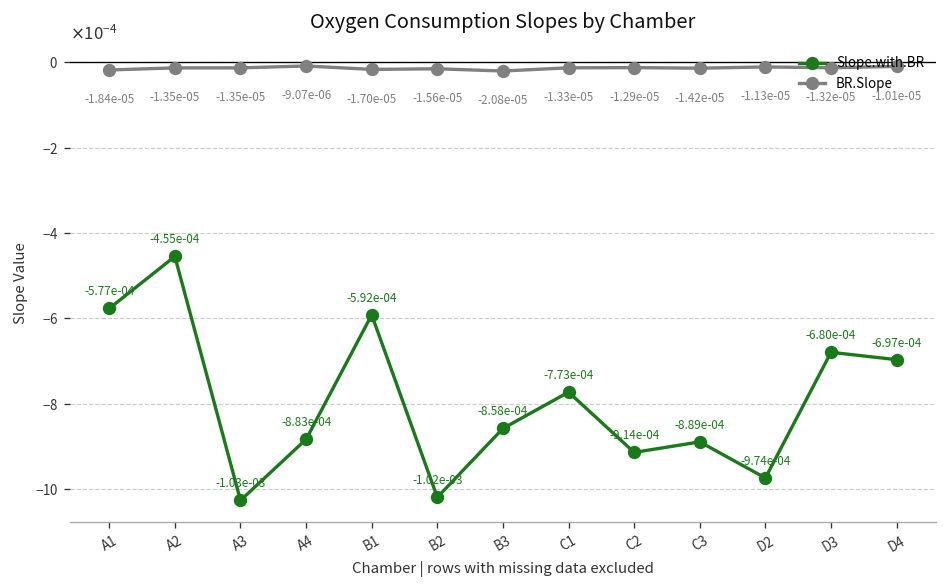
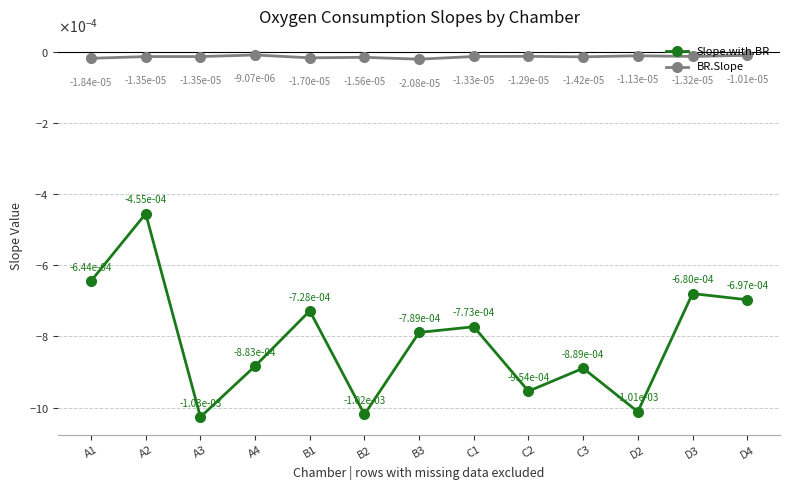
Slope.with.BR, A1: -5.77e-04 -> -6.44e-04
Slope.with.BR, B1: -5.92e-04 -> -7.28e-04
Slope.with.BR, B3: -8.58e-04 -> -7.89e-04
Slope.with.BR, C2: -9.14e-04 -> -9.54e-04
Slope.with.BR, D2: -9.74e-04 -> -1.01e-03
